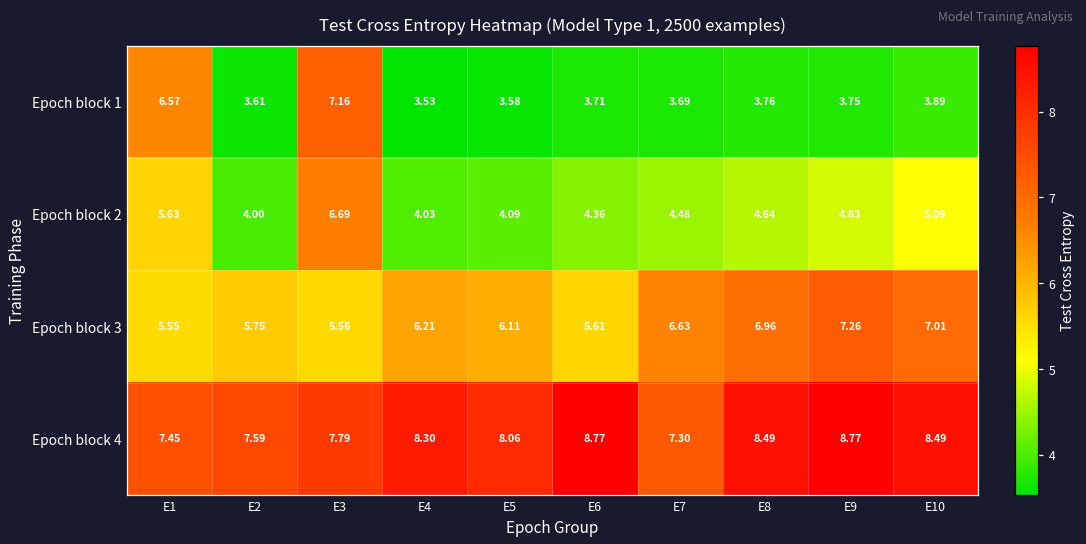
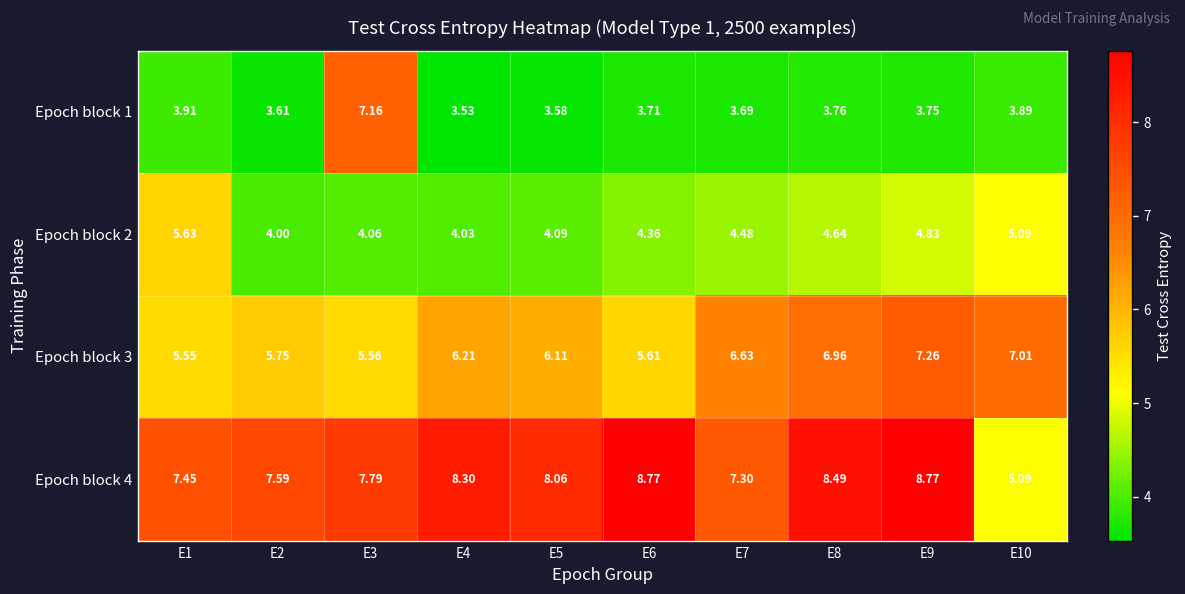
Epoch block 1, E1: 6.57 -> 3.91
Epoch block 2, E3: 6.69 -> 4.06
Epoch block 4, E10: 8.49 -> 5.09
